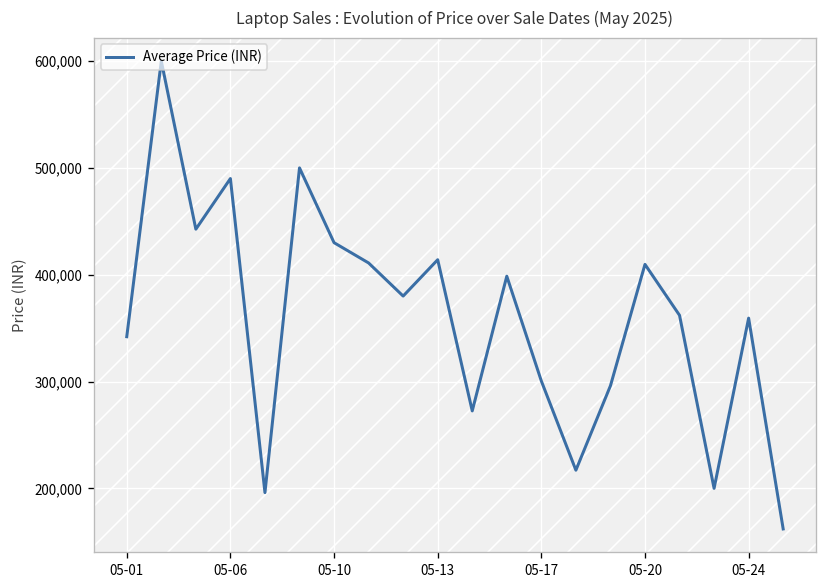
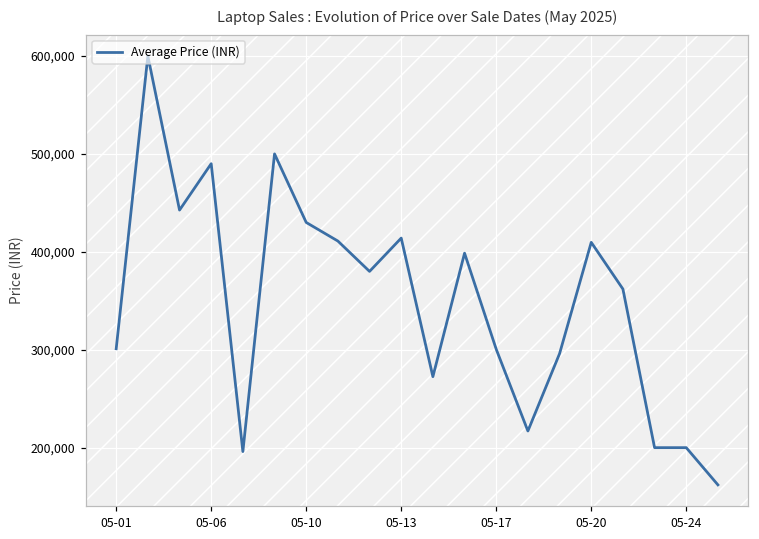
05-01: 340,000 -> 300,000
05-24: 360,000 -> 200,000
